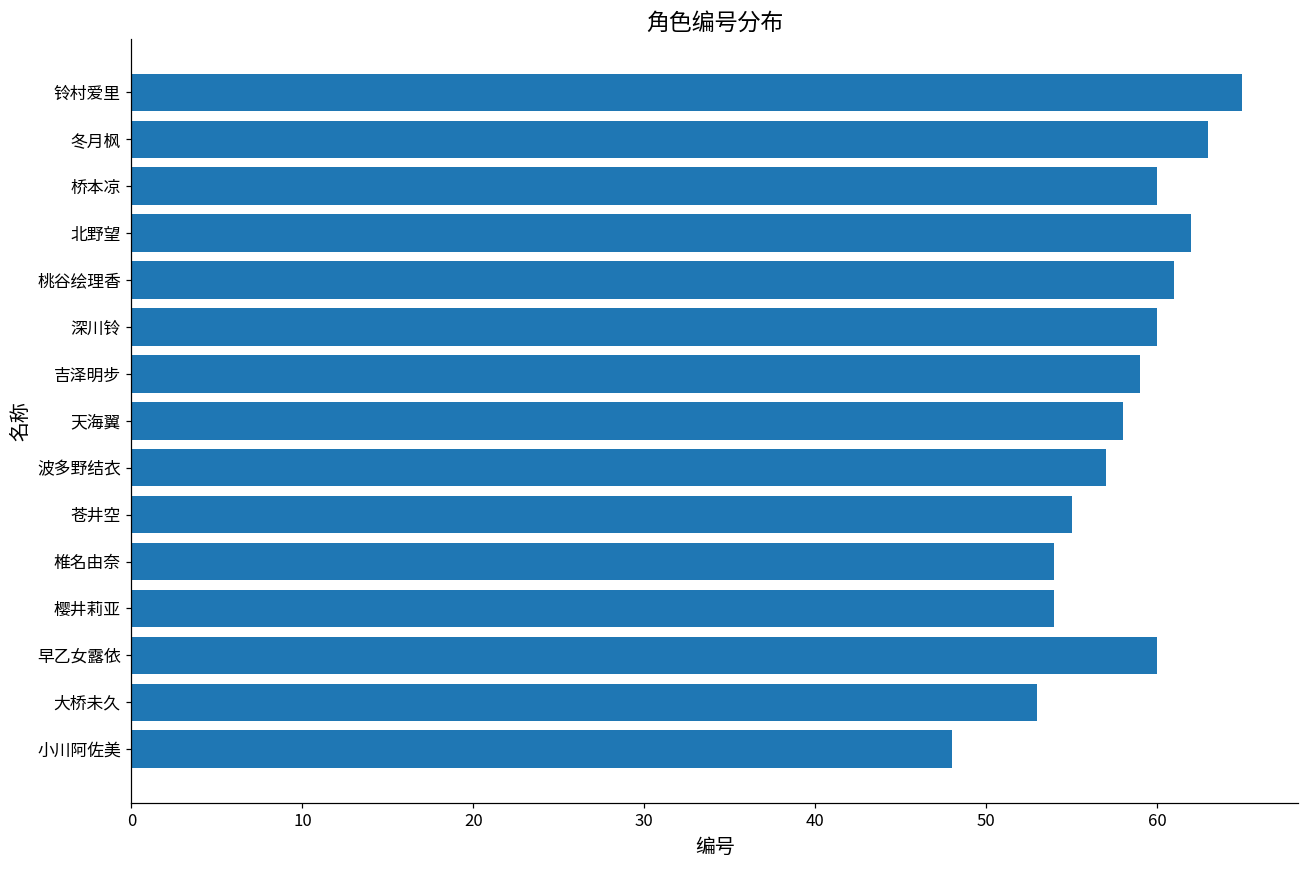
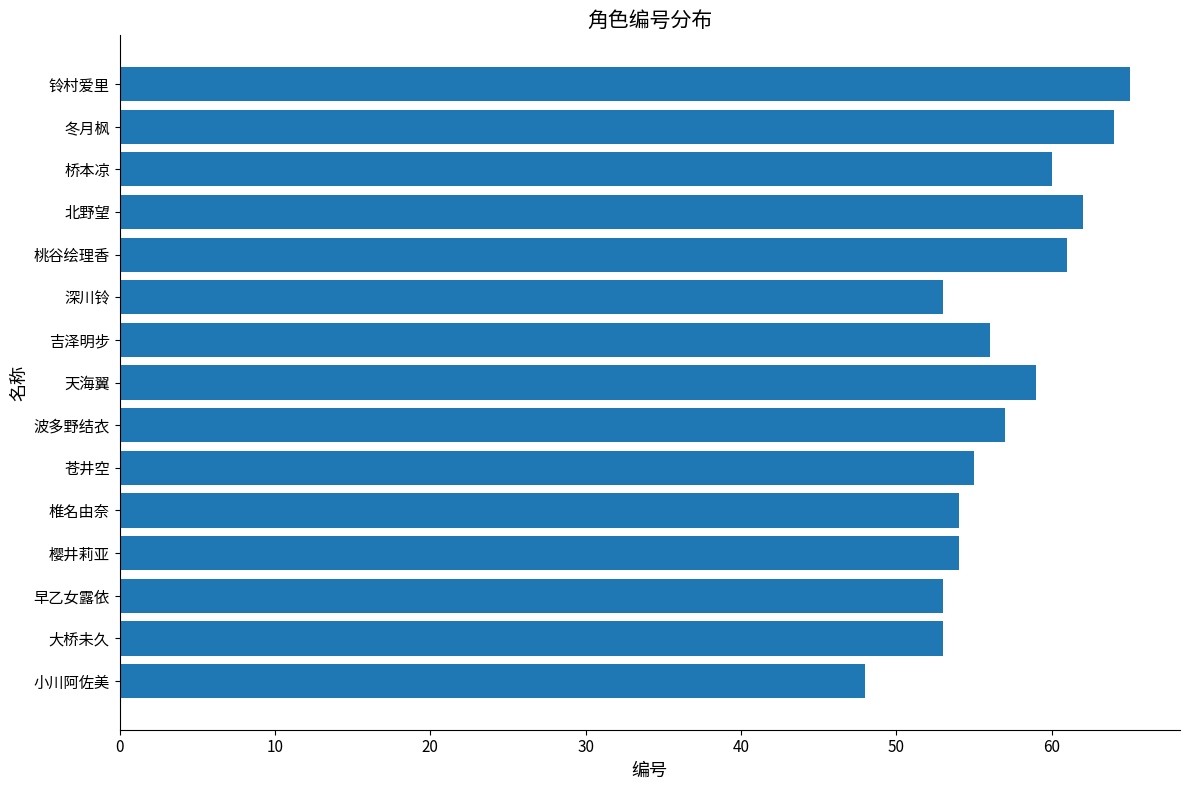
冬月枫: 63 -> 64
深川铃: 60 -> 53
吉泽明步: 59 -> 56
天海翼: 58 -> 59
早乙女露依: 60 -> 53
